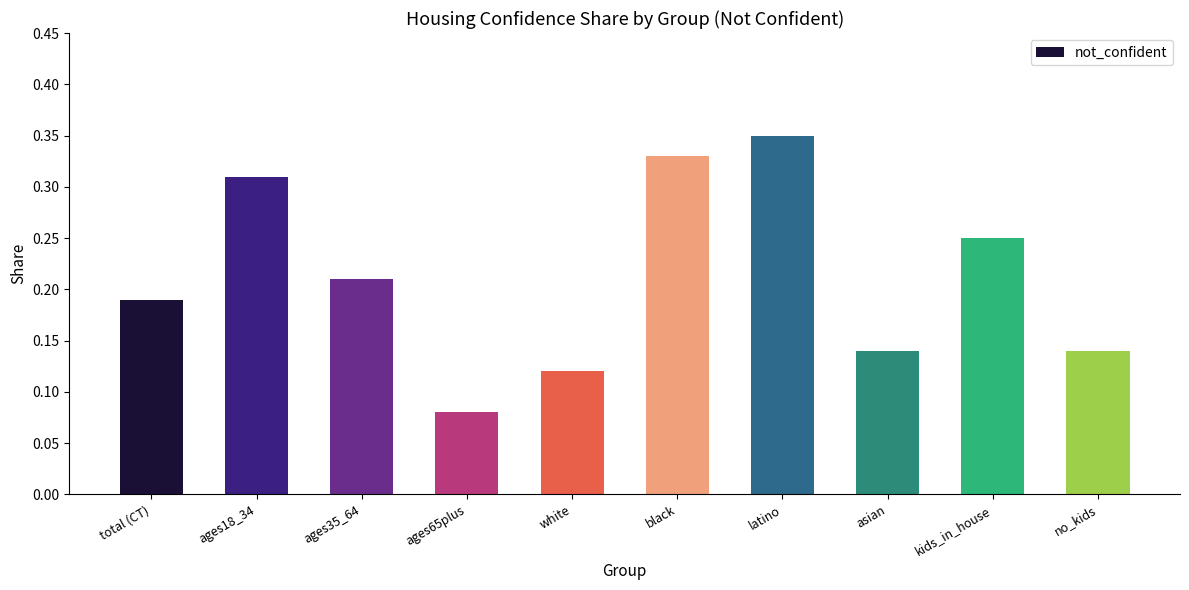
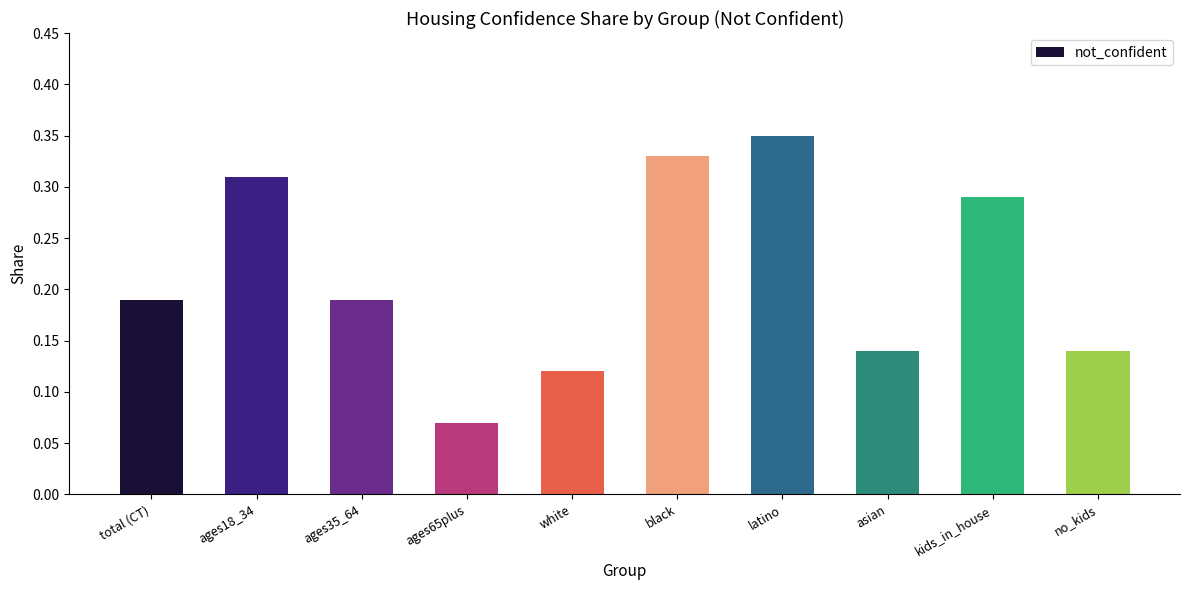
ages35_64: 0.21 -> 0.19
ages65plus: 0.08 -> 0.07
kids_in_house: 0.25 -> 0.29
